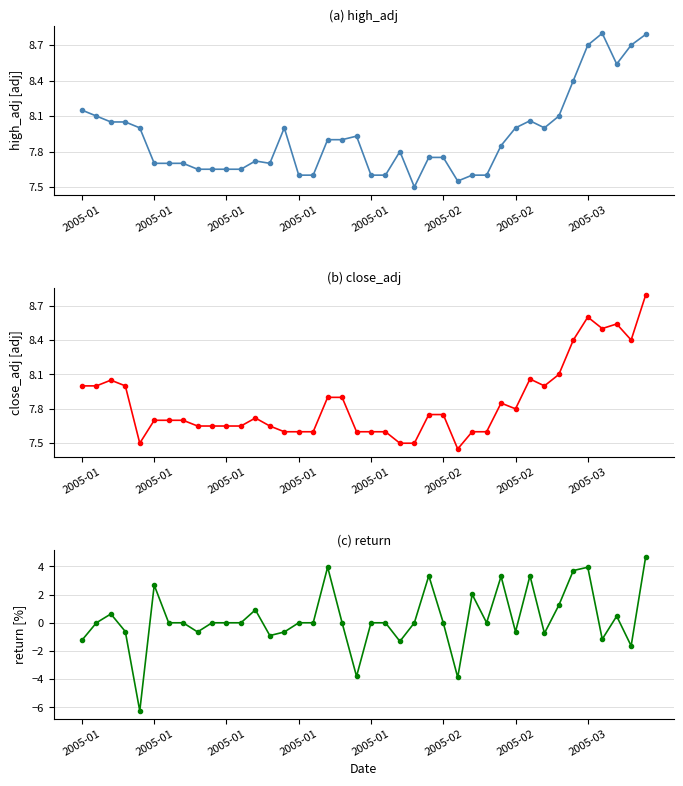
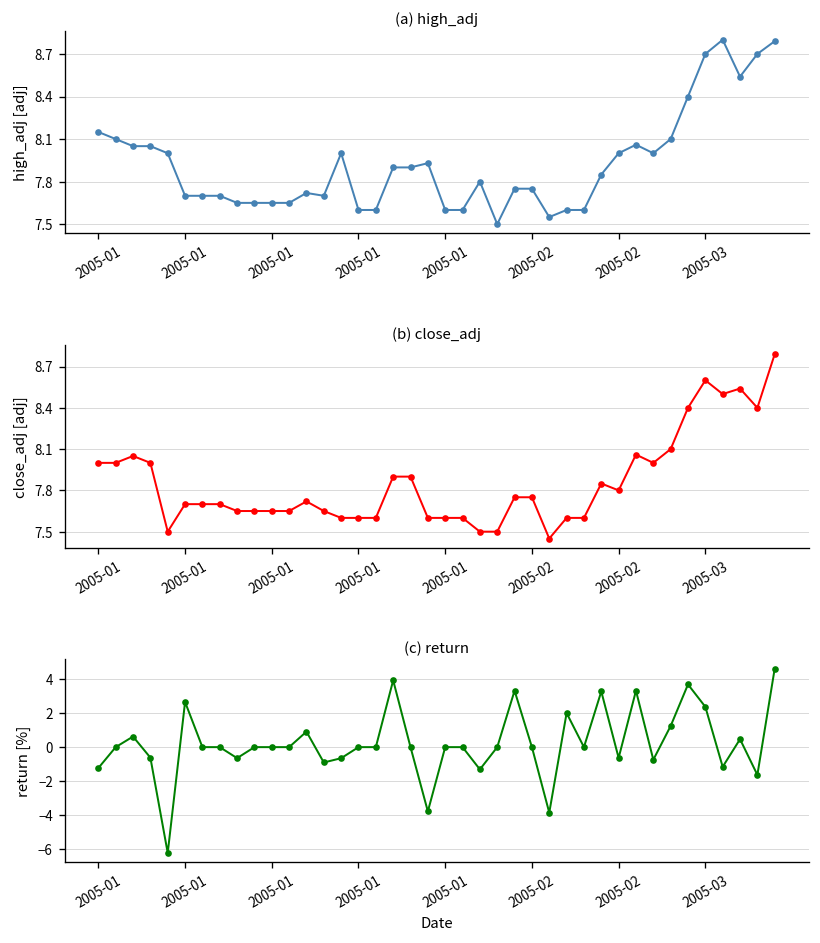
(c) return, 2005-03: 3.9 -> 2.4
